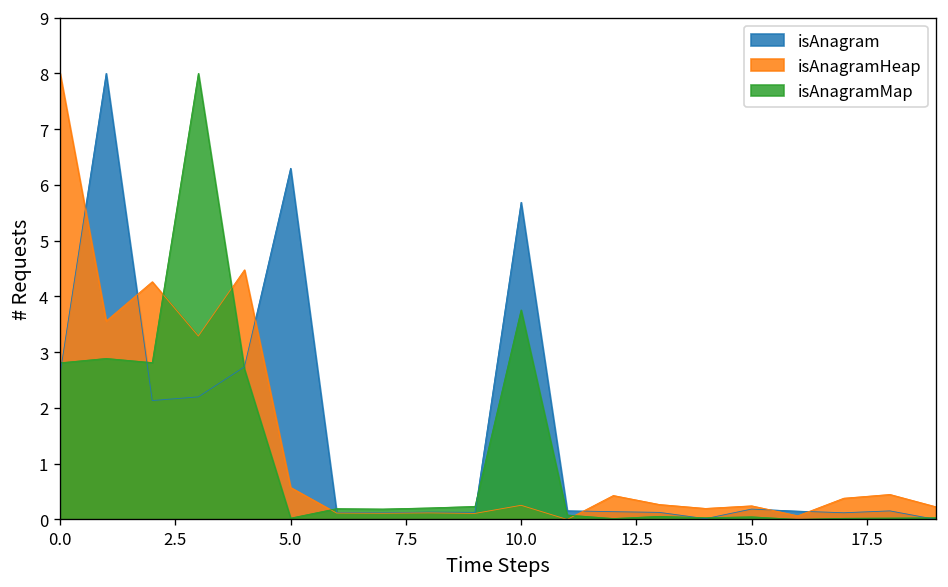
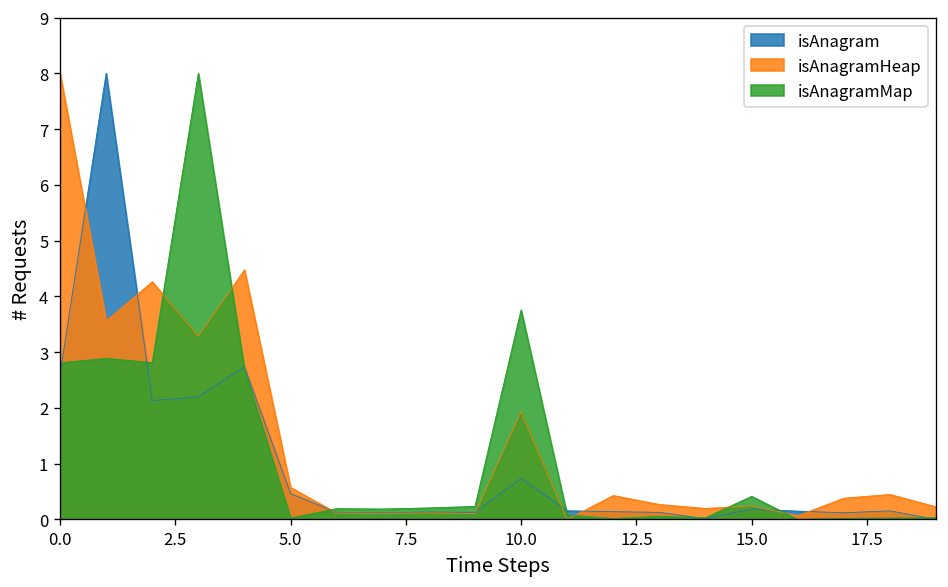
isAnagram, 5.0: 6.3 -> 0.5
isAnagram, 10.0: 5.7 -> 0.7
isAnagramHeap, 10.0: 0.3 -> 1.9
isAnagramMap, 15.0: 0.0 -> 0.4
